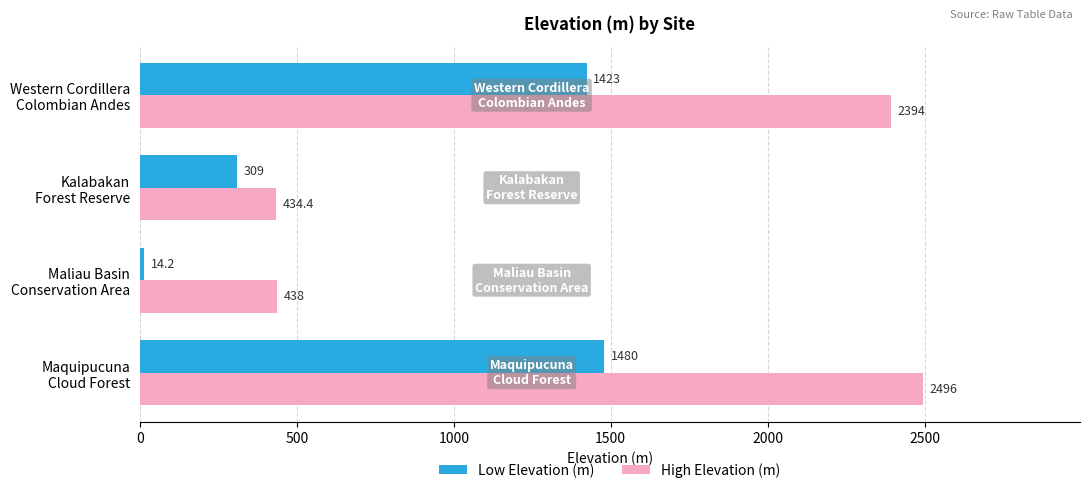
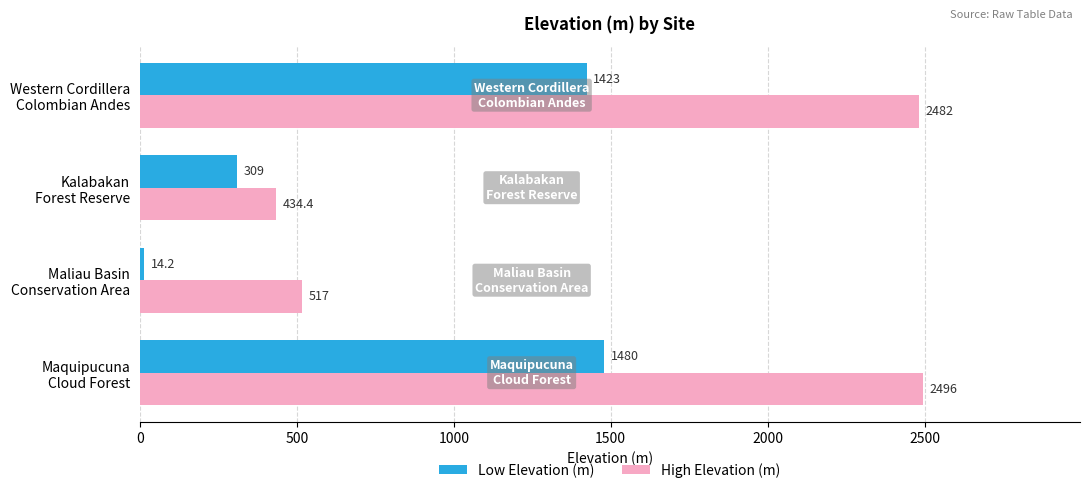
High Elevation (m), Western Cordillera Colombian Andes: 2394 -> 2482
High Elevation (m), Maliau Basin Conservation Area: 438 -> 517
